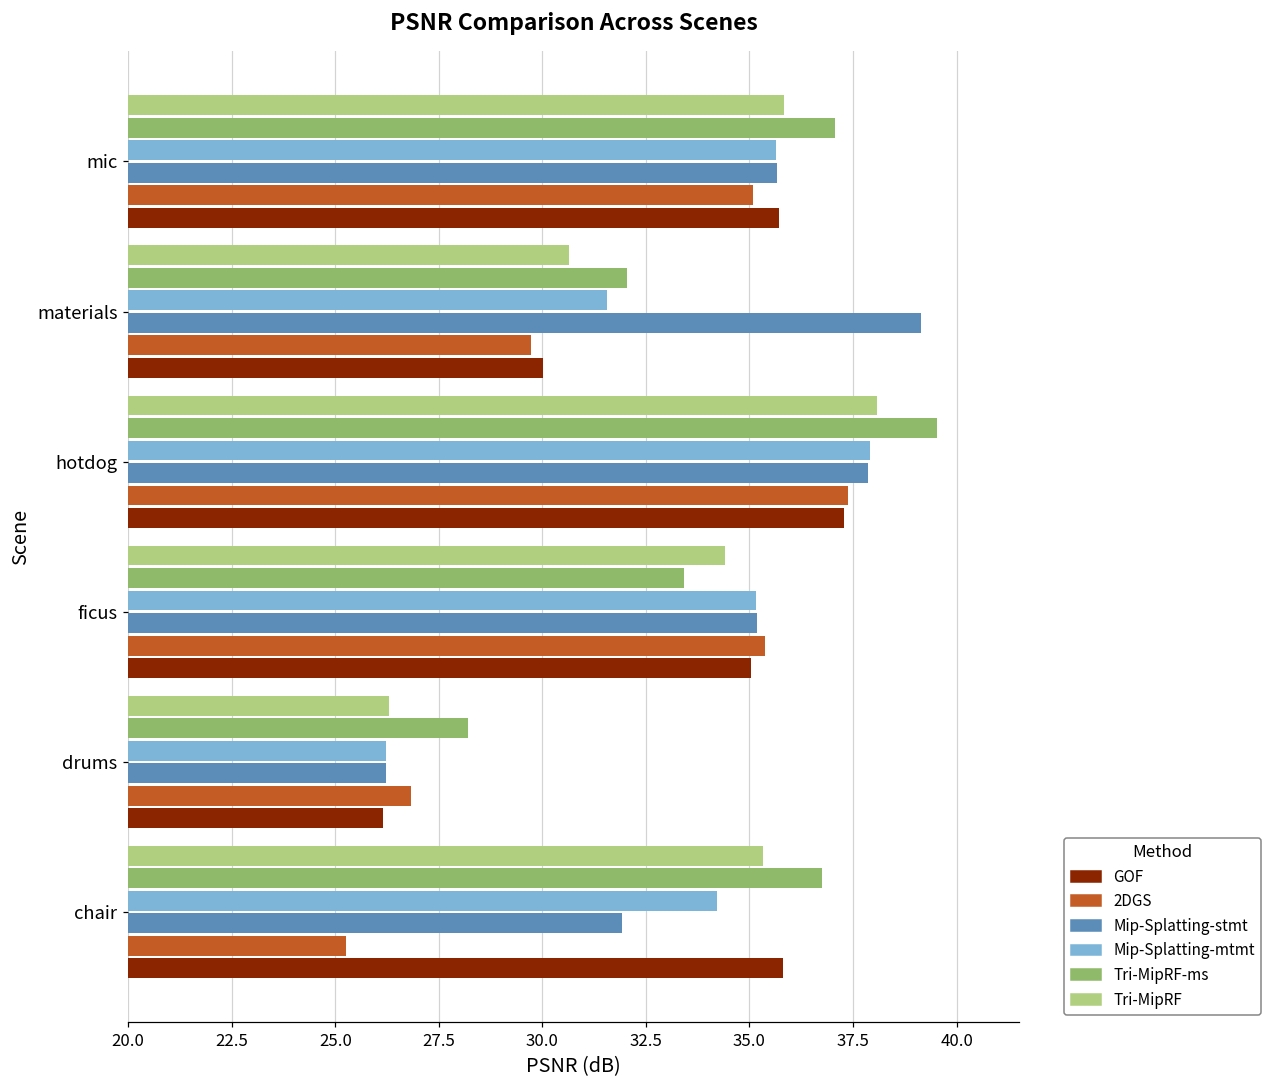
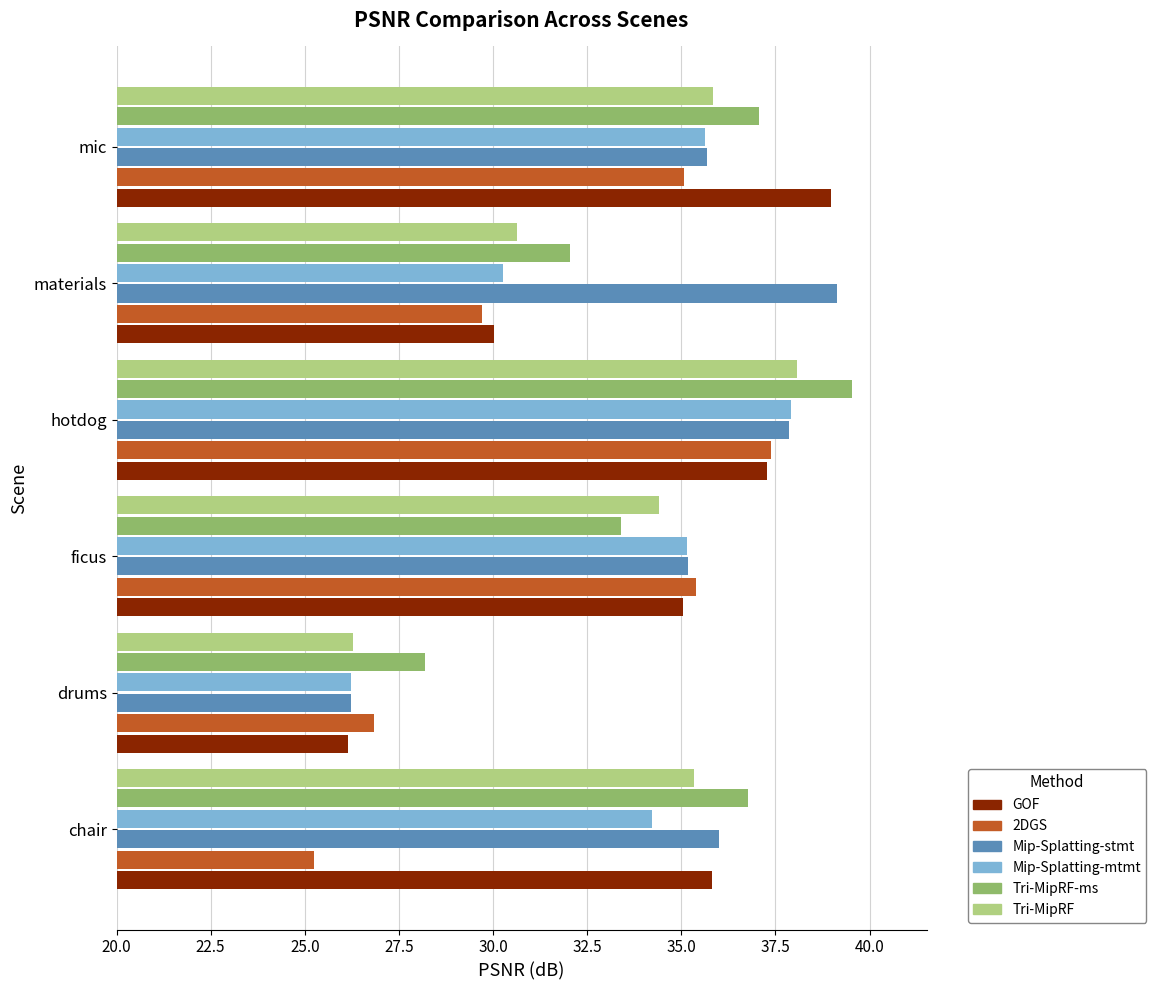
GOF, mic: 35.7 -> 39.0
Mip-Splatting-mtmt, materials: 31.6 -> 30.3
Mip-Splatting-stmt, chair: 31.9 -> 36.0
